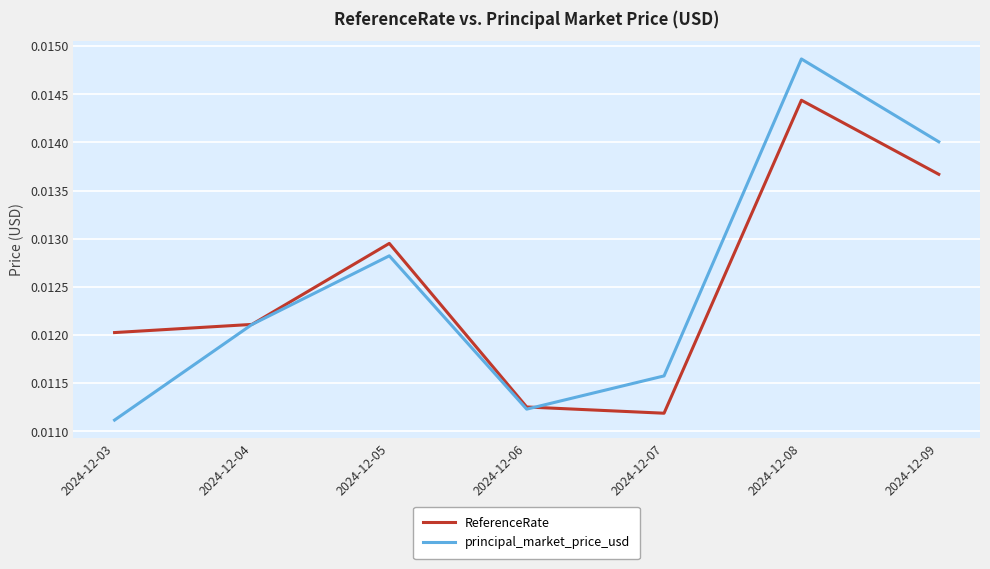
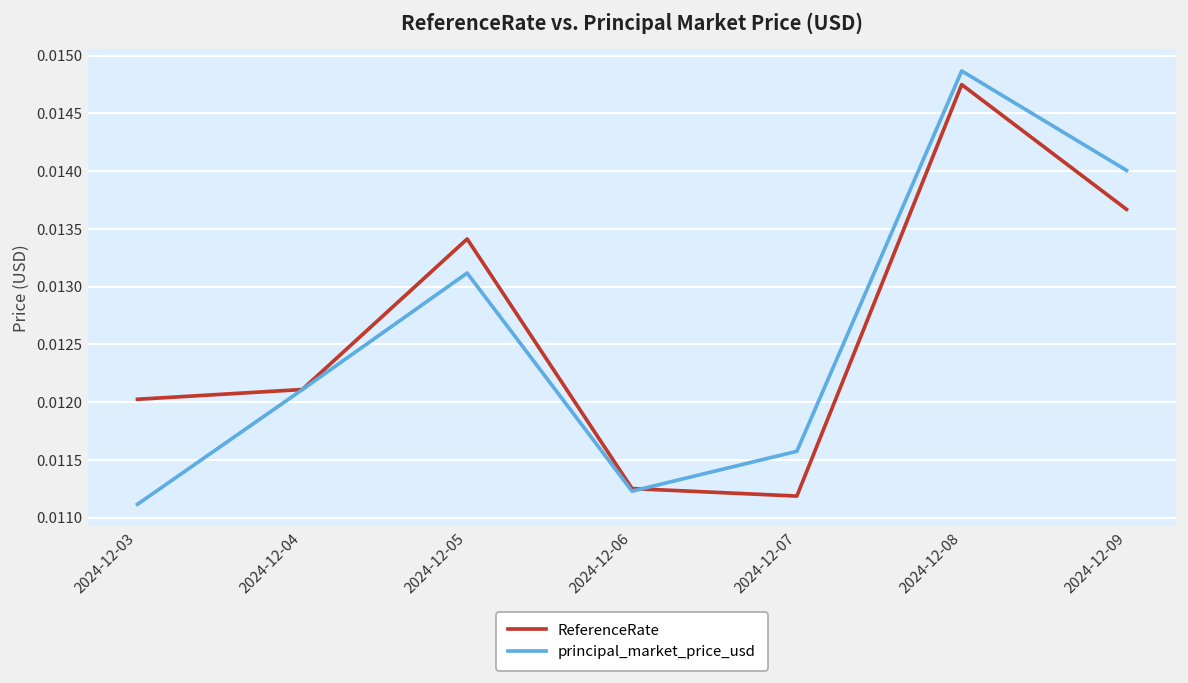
ReferenceRate, 2024-12-05: 0.0130 -> 0.0134
principal_market_price_usd, 2024-12-05: 0.0128 -> 0.0131
ReferenceRate, 2024-12-08: 0.0144 -> 0.0147
